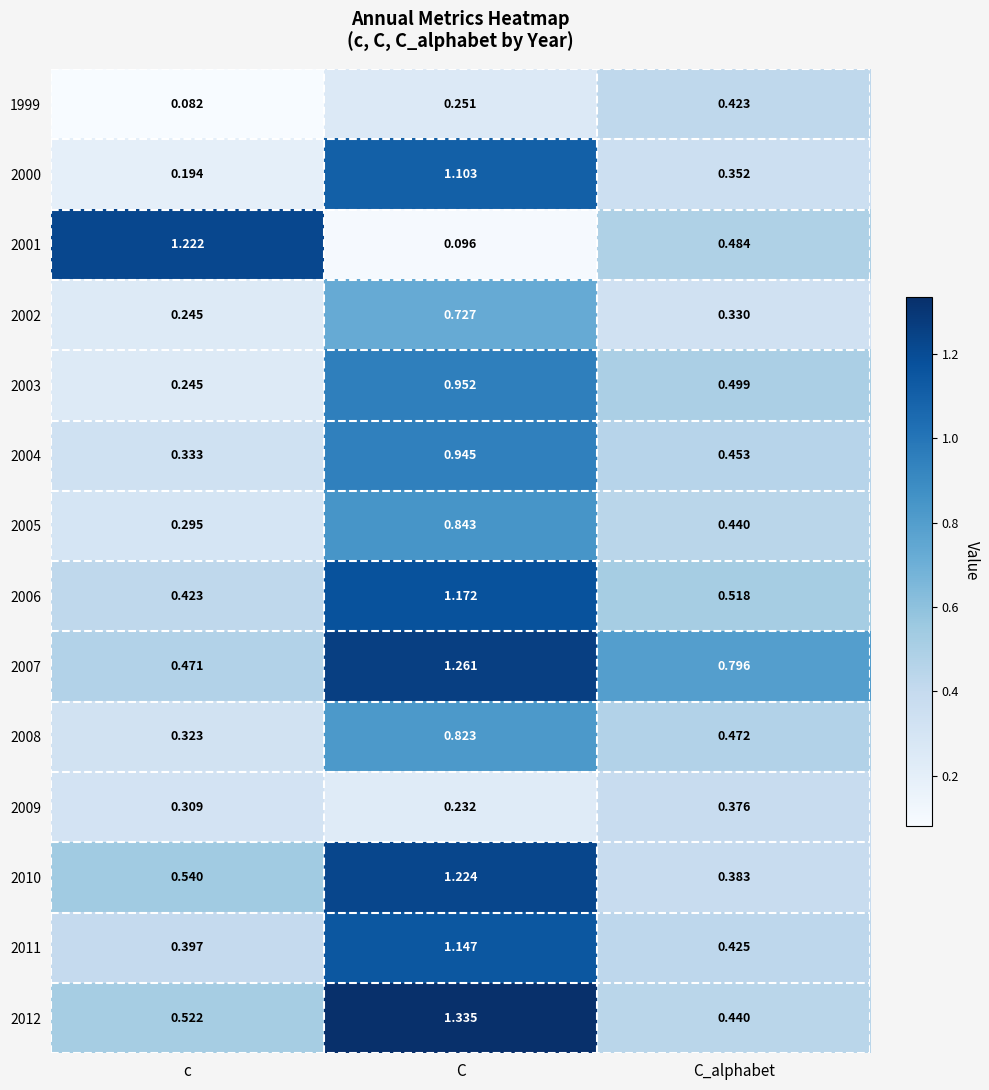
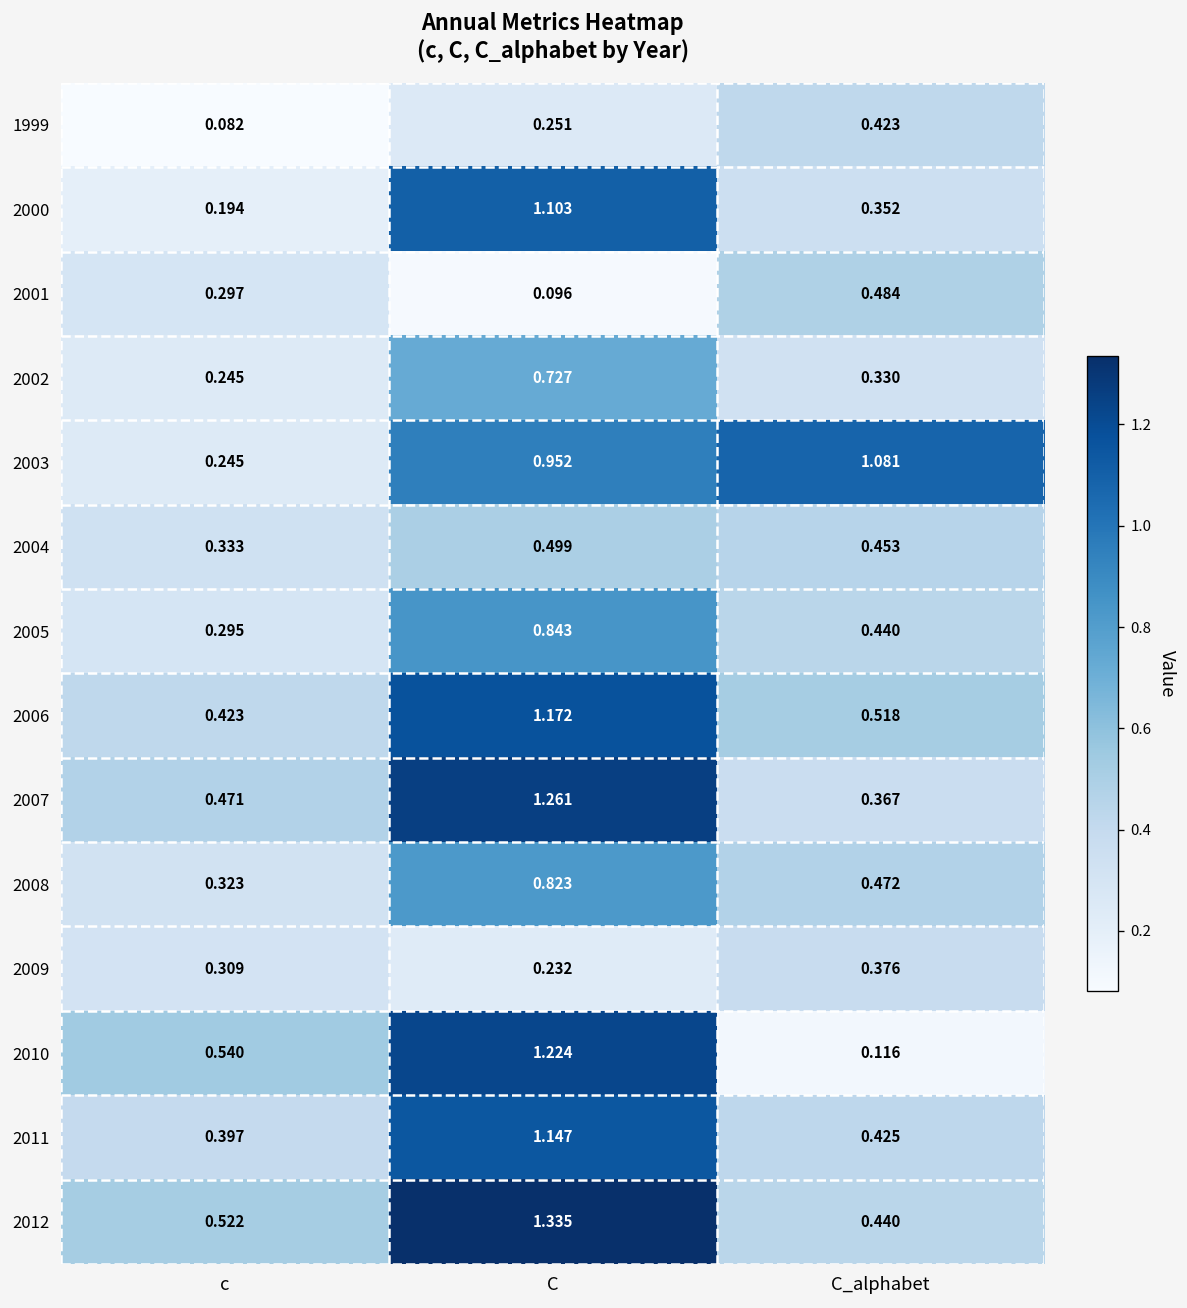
2001, c: 1.222 -> 0.297
2003, C_alphabet: 0.499 -> 1.081
2004, C: 0.945 -> 0.499
2007, C_alphabet: 0.796 -> 0.367
2010, C_alphabet: 0.383 -> 0.116
